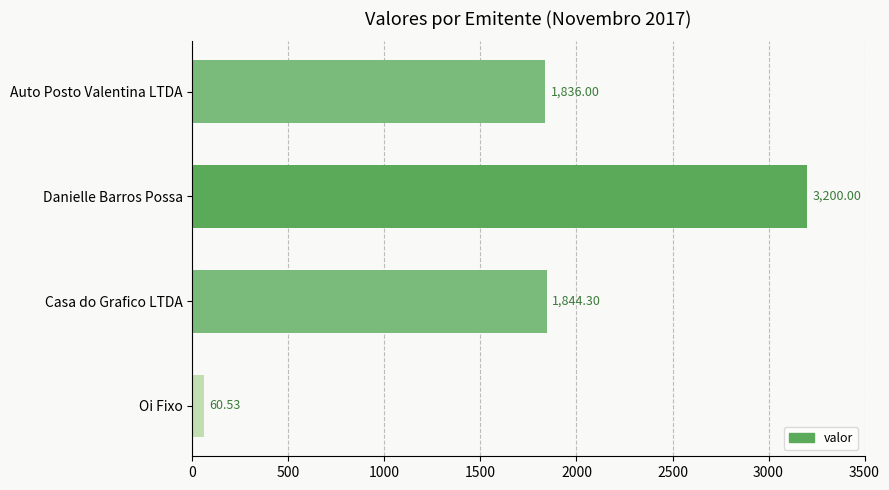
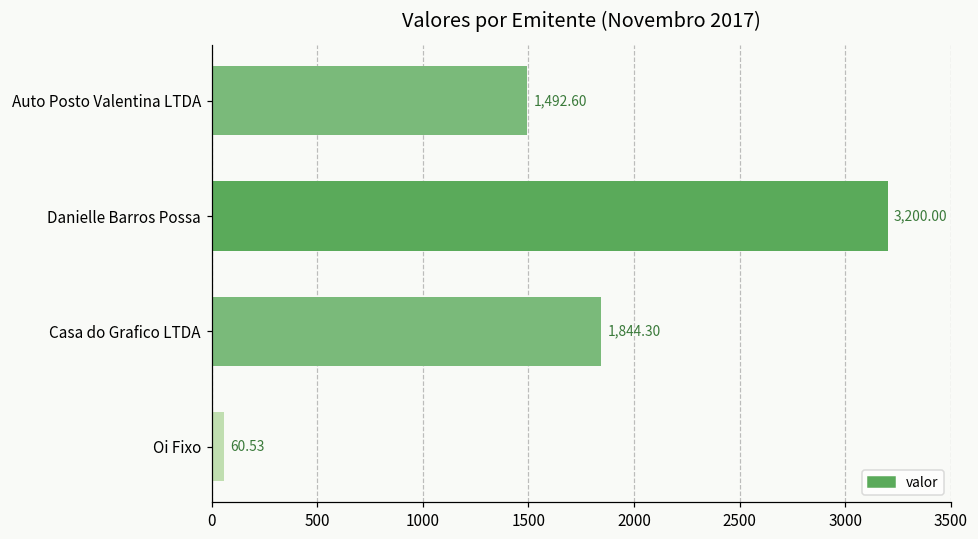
Auto Posto Valentina LTDA: 1,836.00 -> 1,492.60
